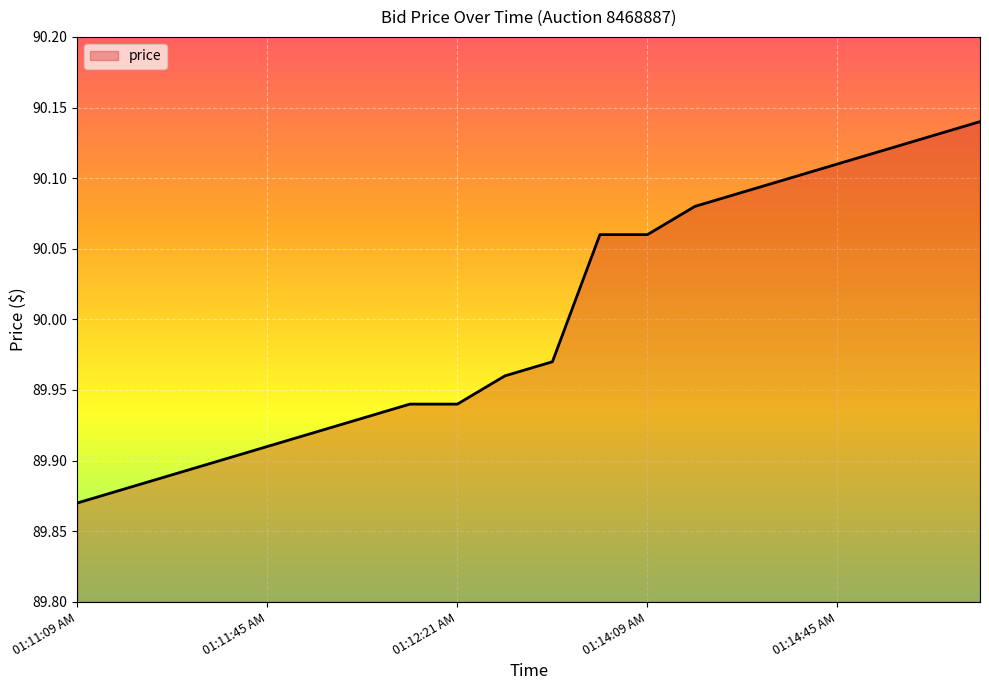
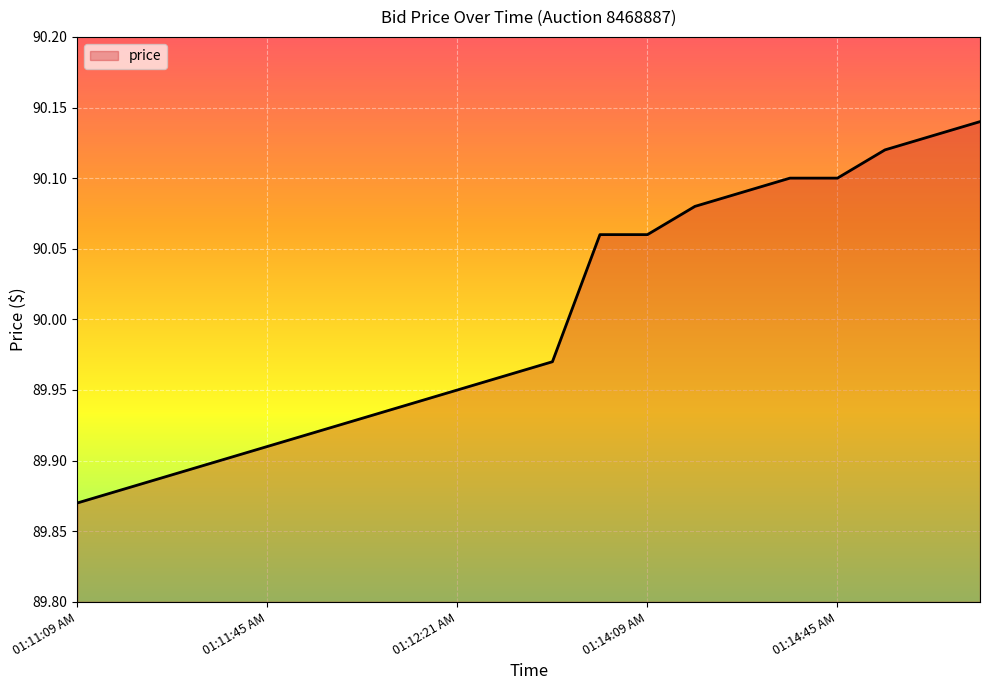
01:12:21 AM: 89.94 -> 89.95
01:14:45 AM: 90.11 -> 90.10
